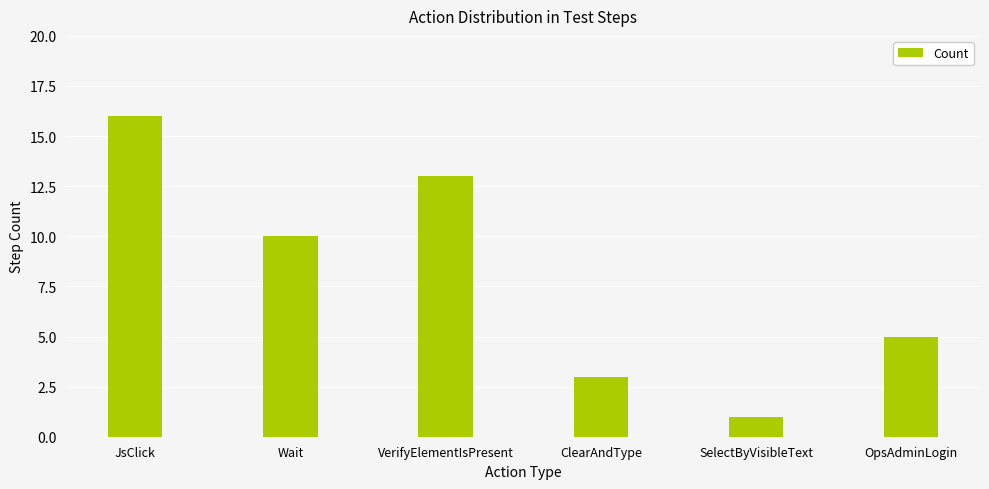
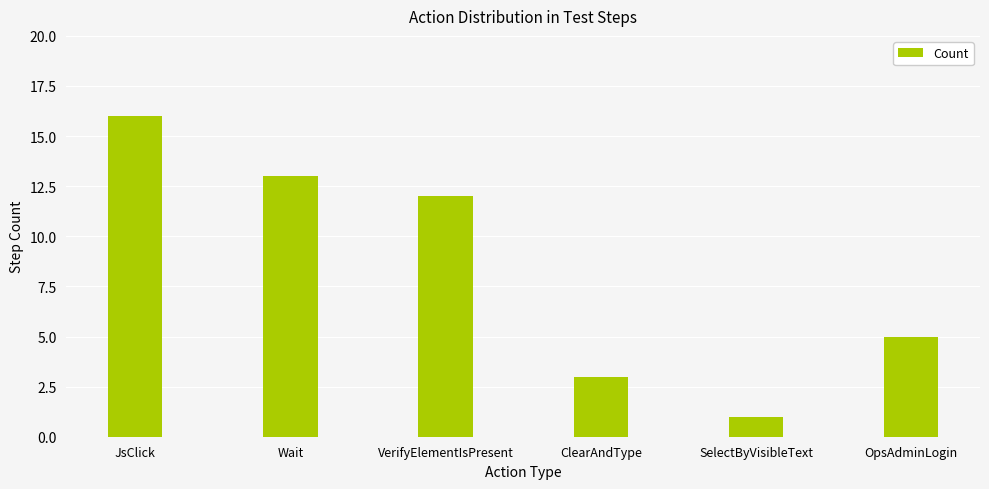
Wait: 10 -> 13
VerifyElementIsPresent: 13 -> 12
